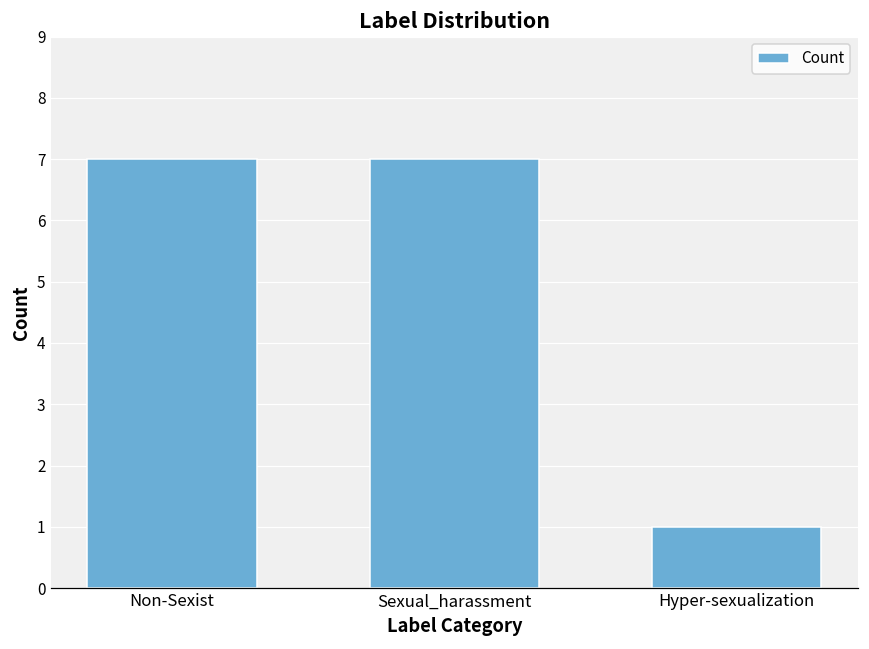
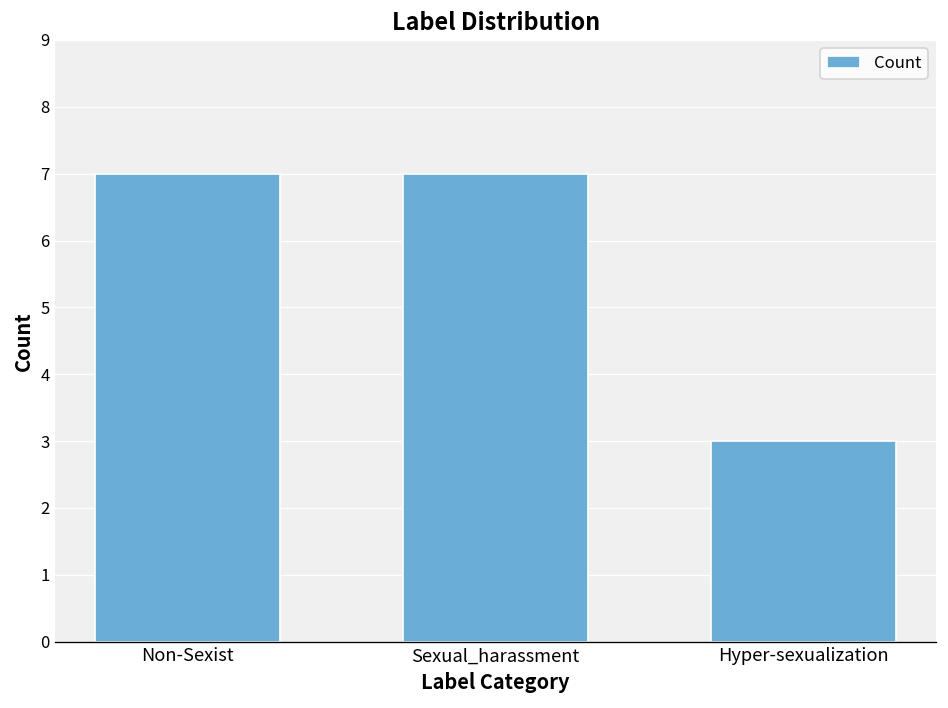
Hyper-sexualization: 1 -> 3
